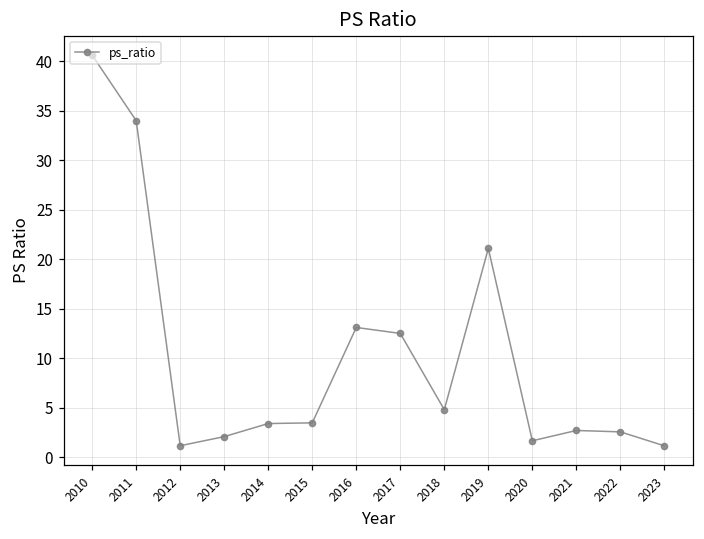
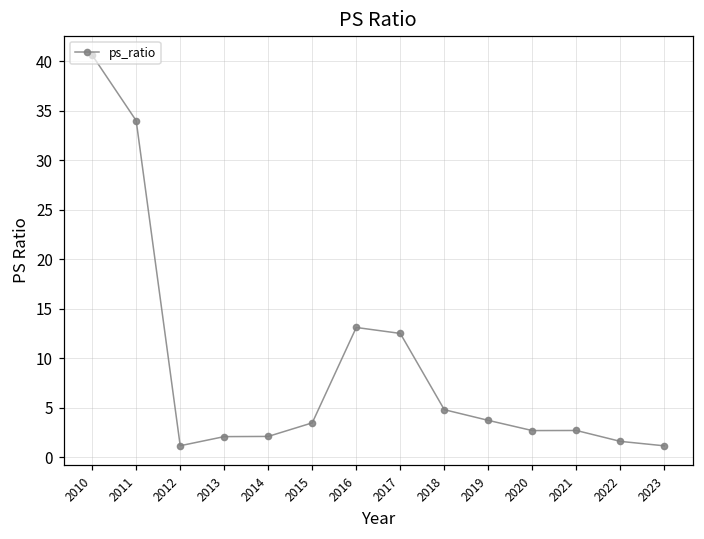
2014: 3 -> 2
2019: 21 -> 4
2020: 2 -> 3
2022: 3 -> 2
